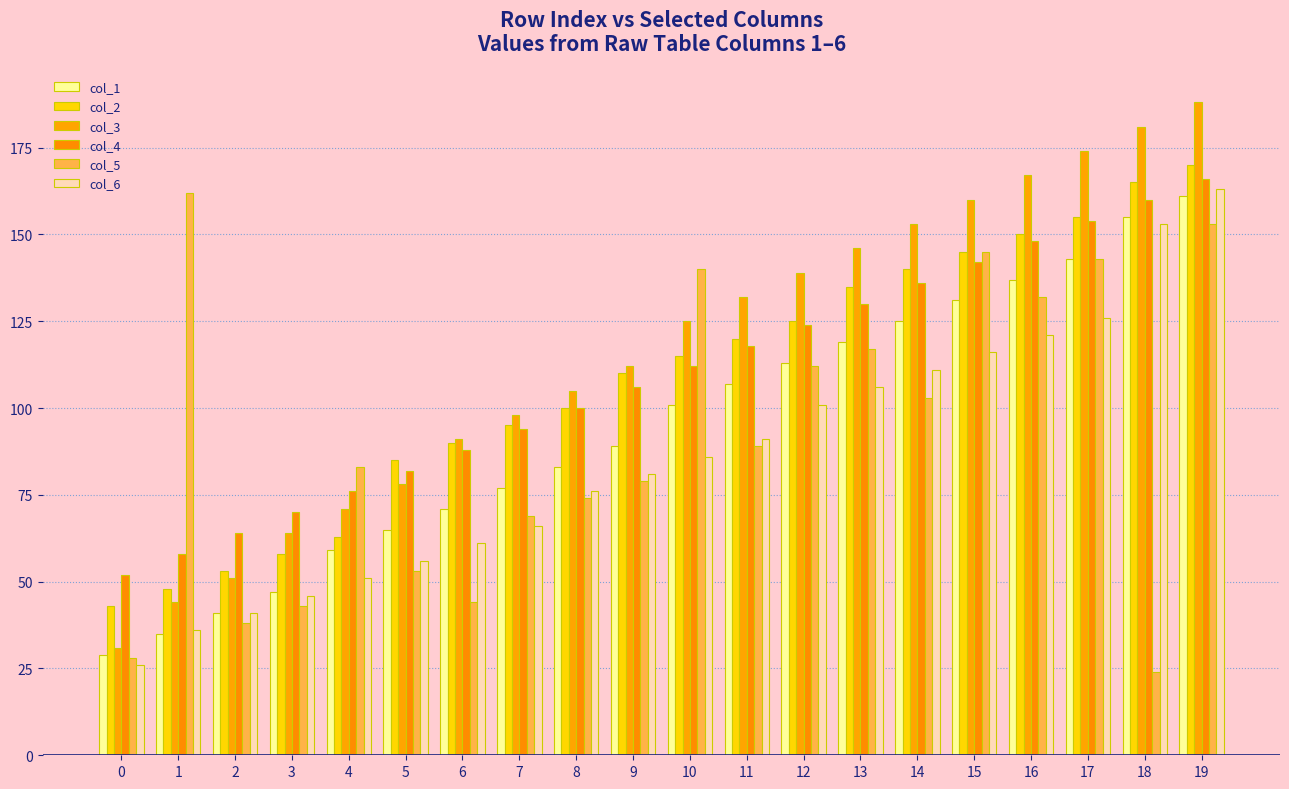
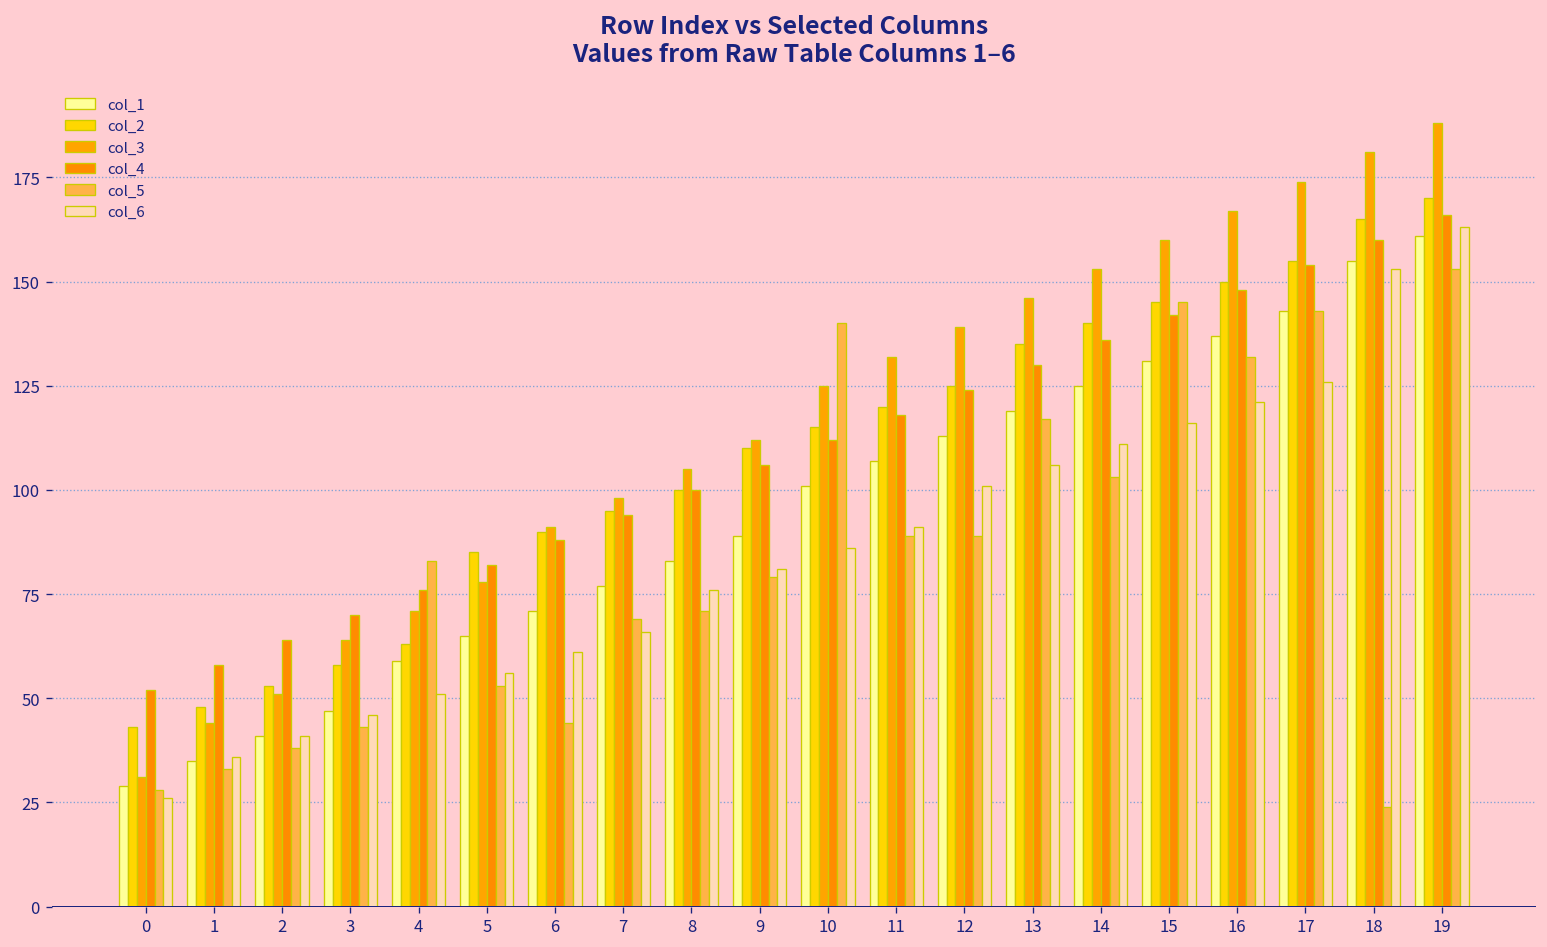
col_5, 1: 162 -> 33
col_5, 8: 74 -> 71
col_5, 12: 112 -> 89
